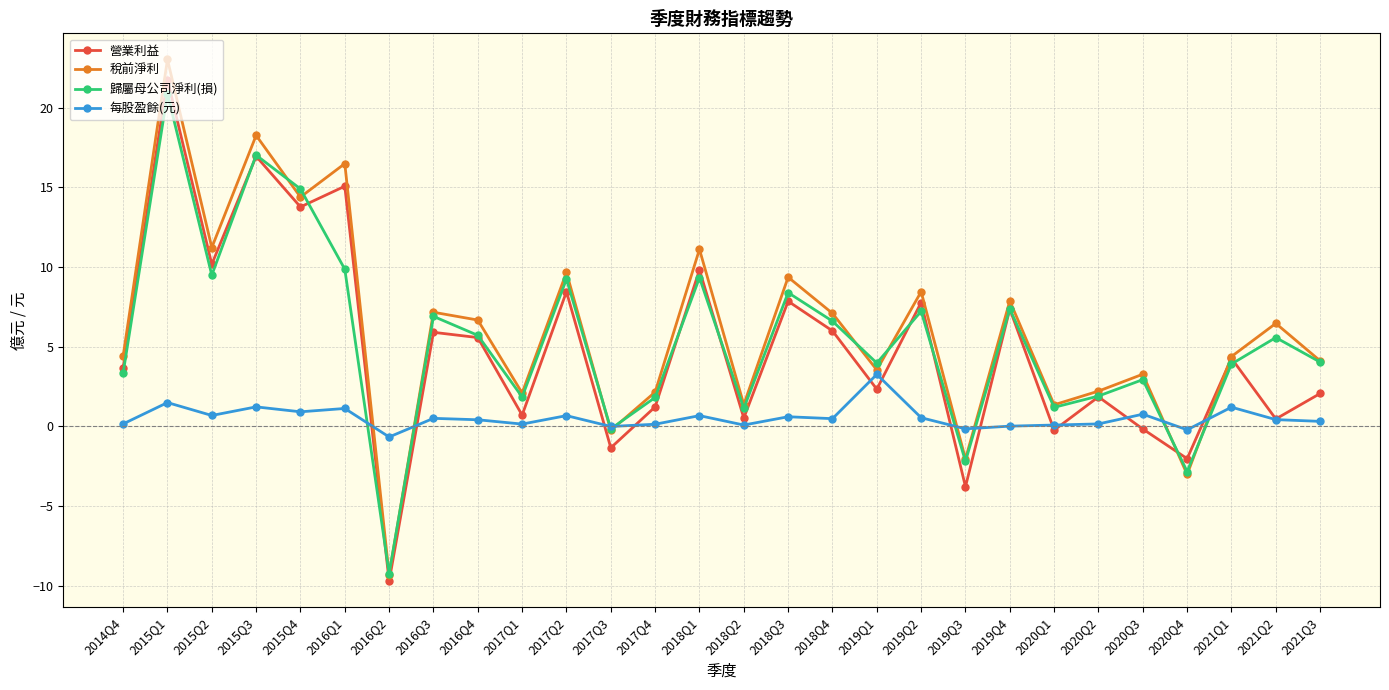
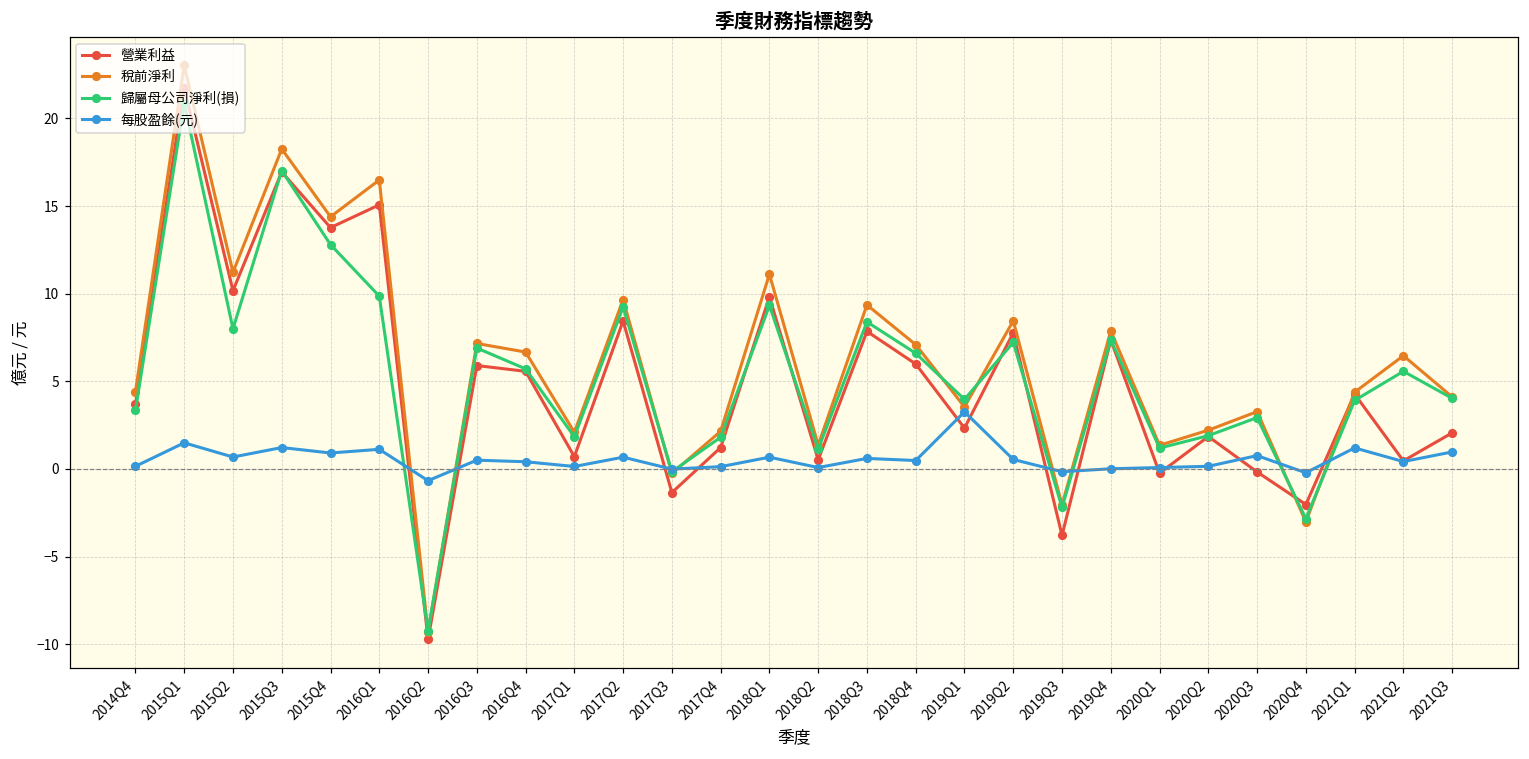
歸屬母公司淨利(損), 2015Q2: 9.5 -> 8.0
歸屬母公司淨利(損), 2015Q4: 14.9 -> 12.8
每股盈餘(元), 2021Q3: 0.3 -> 1.0
